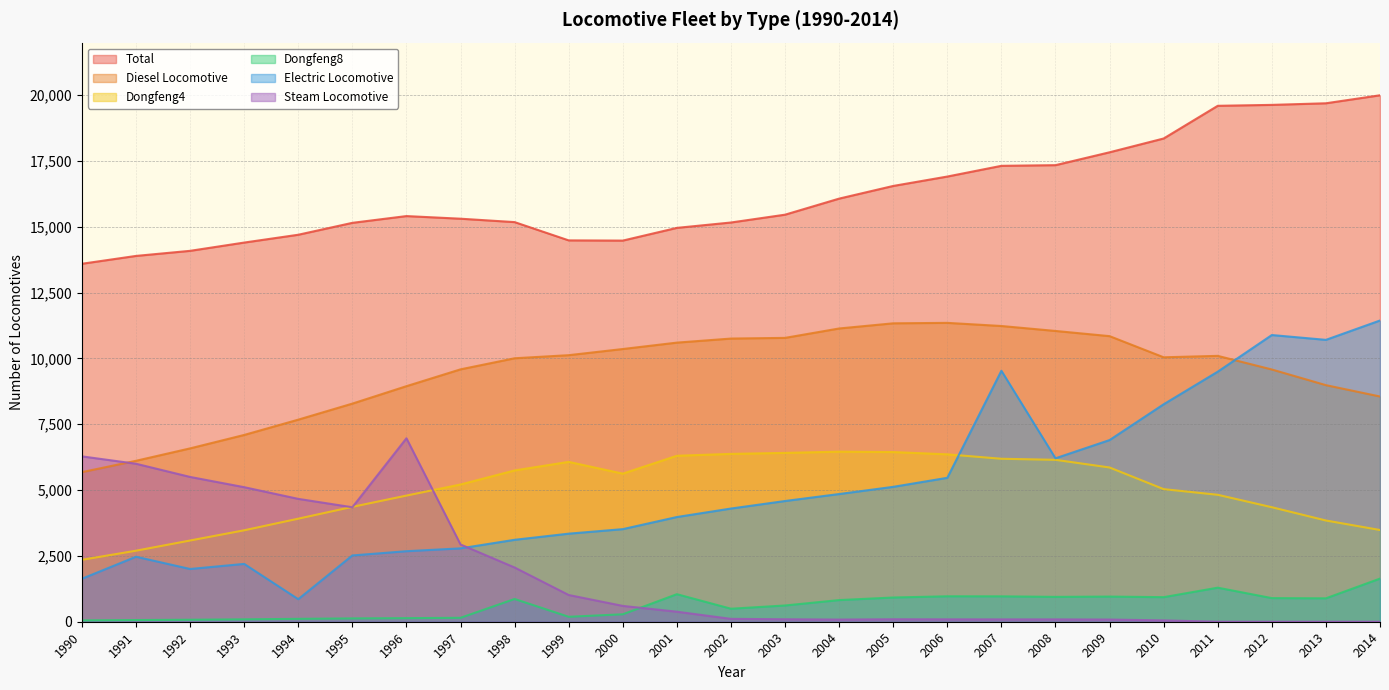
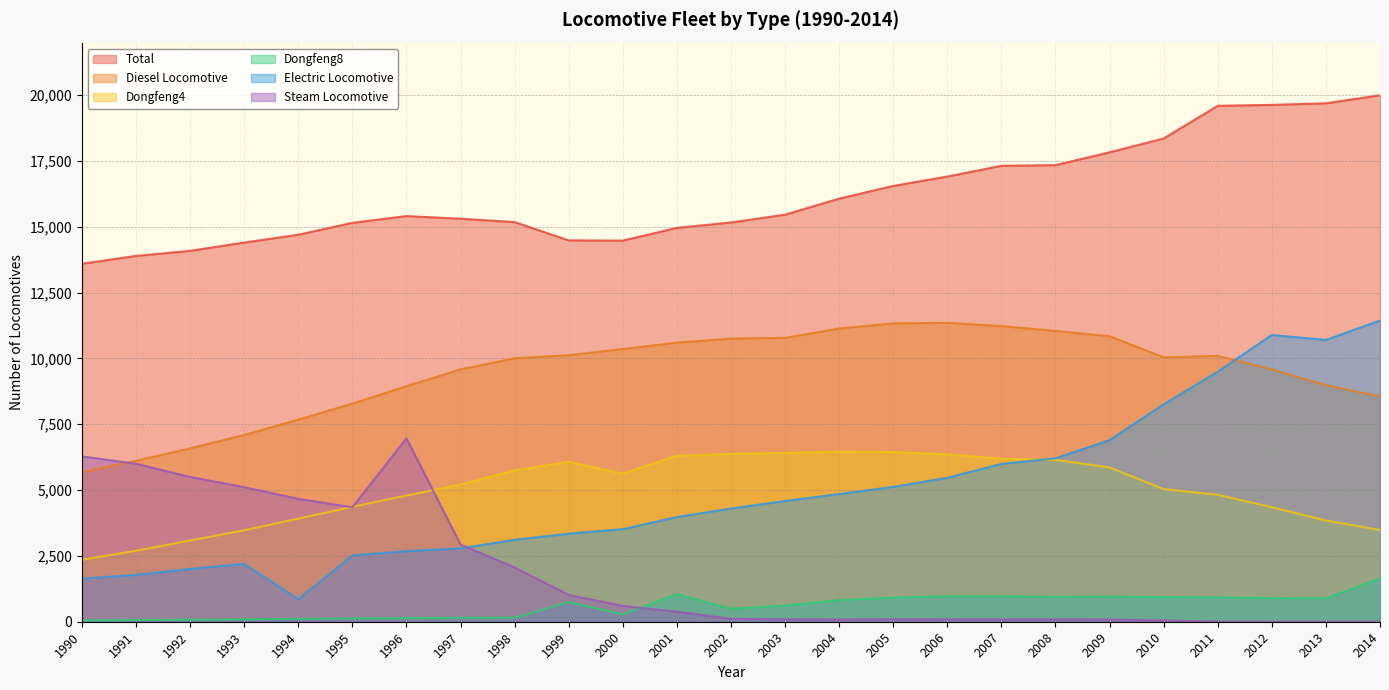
Electric Locomotive, 1991: 2,500 -> 1,800
Dongfeng8, 1998: 900 -> 200
Dongfeng8, 1999: 200 -> 700
Electric Locomotive, 2007: 9,500 -> 6,000
Dongfeng8, 2011: 1,300 -> 900
